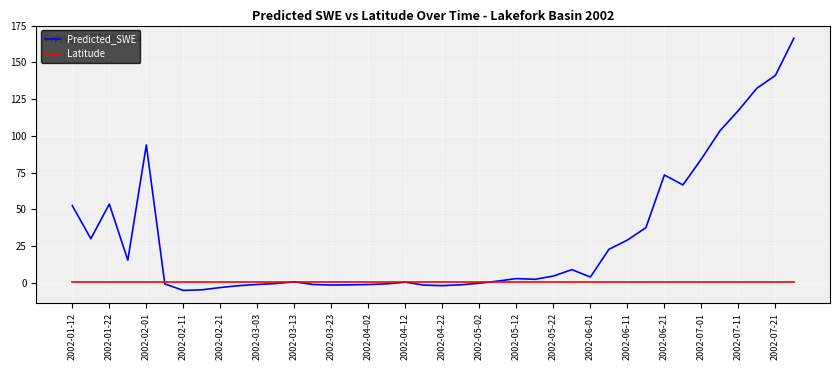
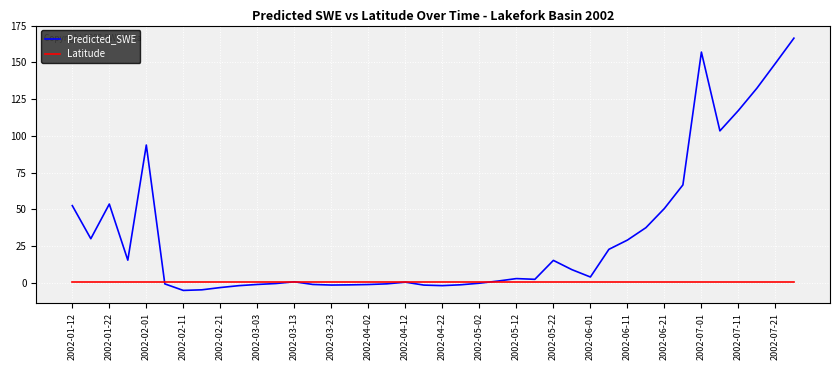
Predicted_SWE, 2002-05-22: 5 -> 15
Predicted_SWE, 2002-06-21: 73 -> 51
Predicted_SWE, 2002-07-01: 84 -> 157
Predicted_SWE, 2002-07-21: 141 -> 149
